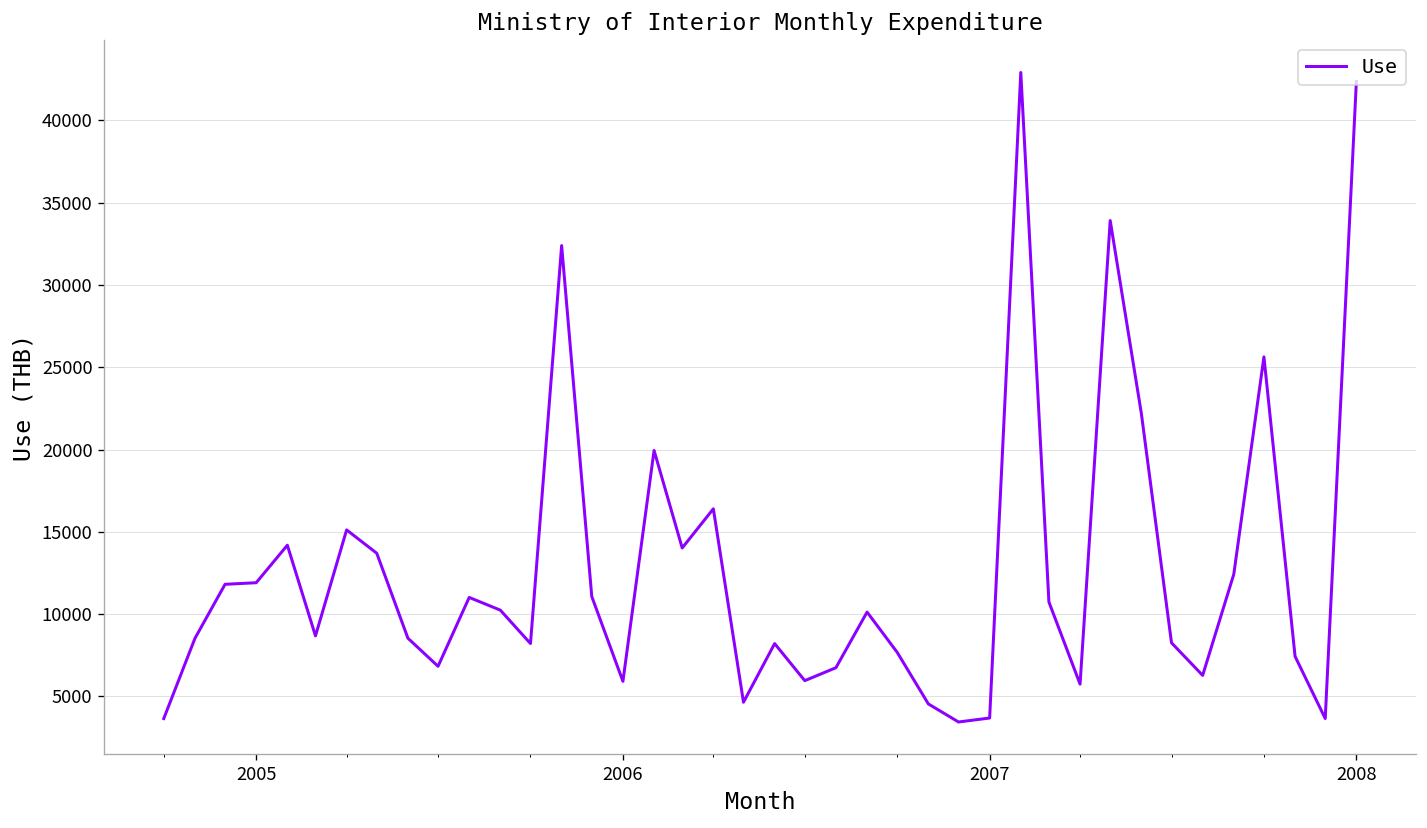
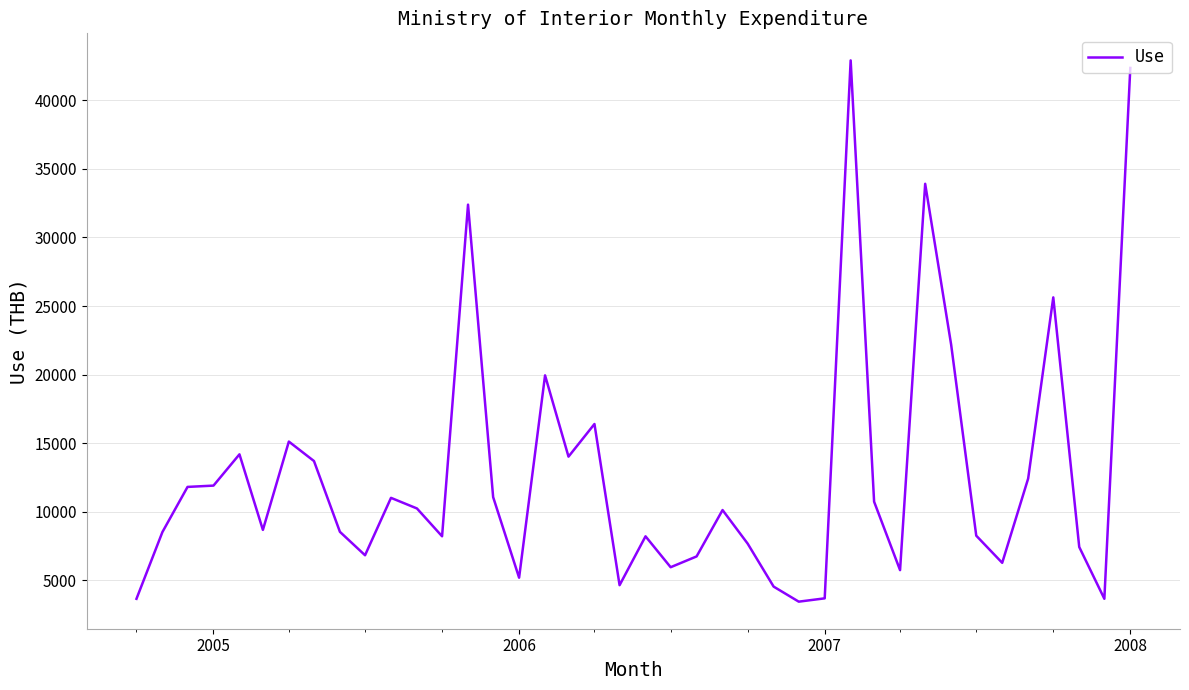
2006: 5900 -> 5200
